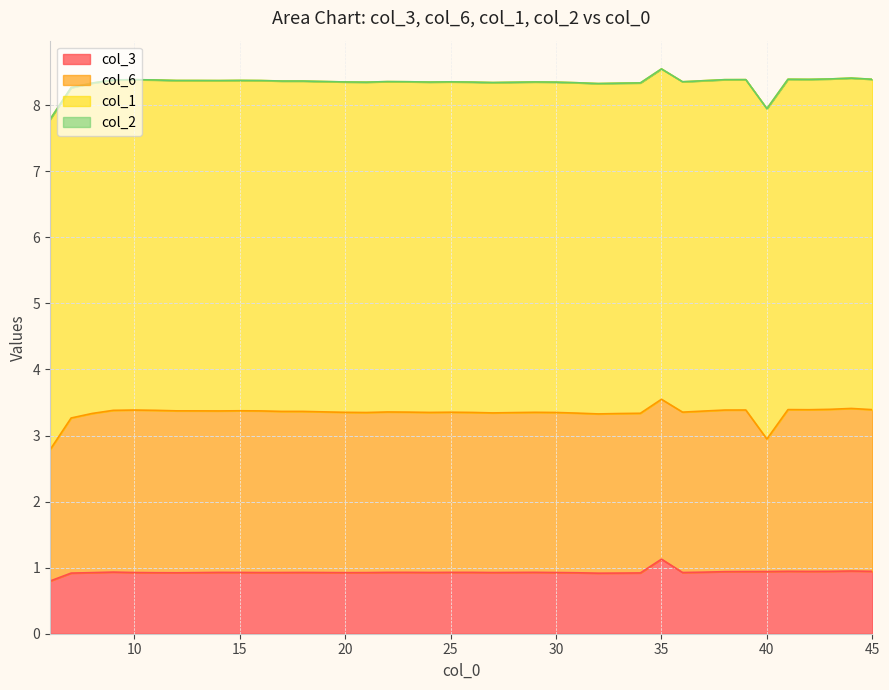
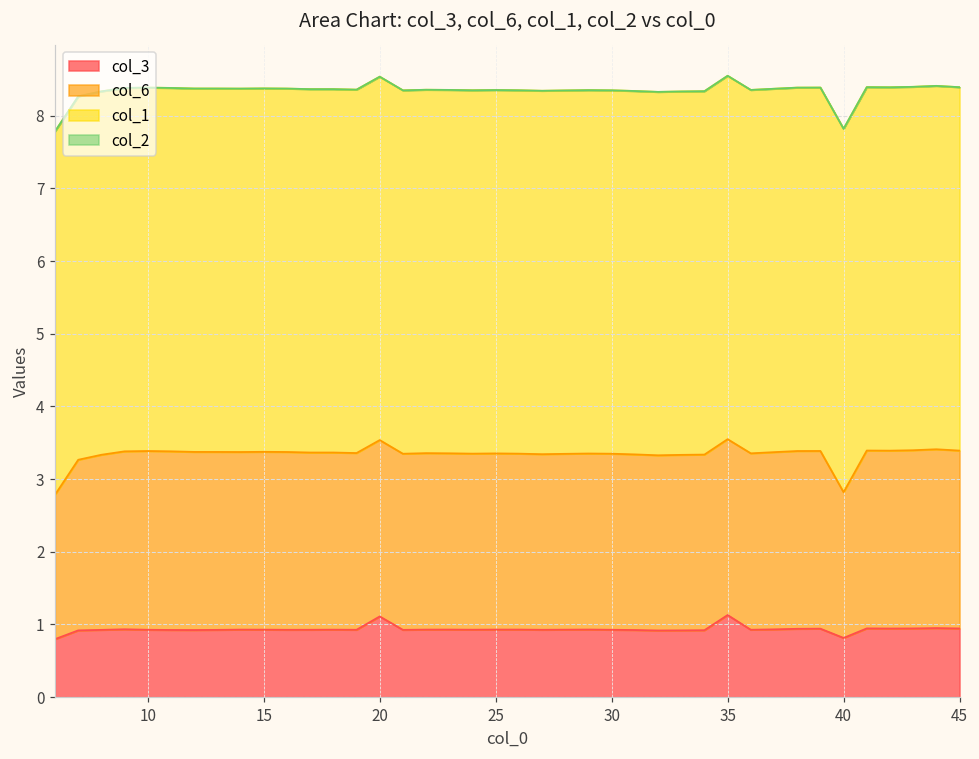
col_3, 20: 0.9 -> 1.1
col_3, 40: 0.9 -> 0.8
